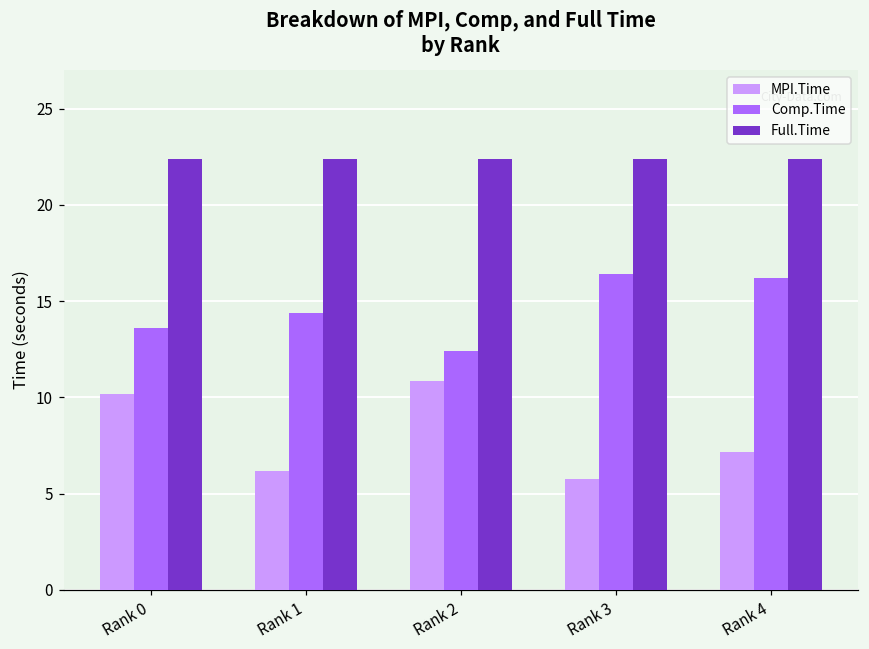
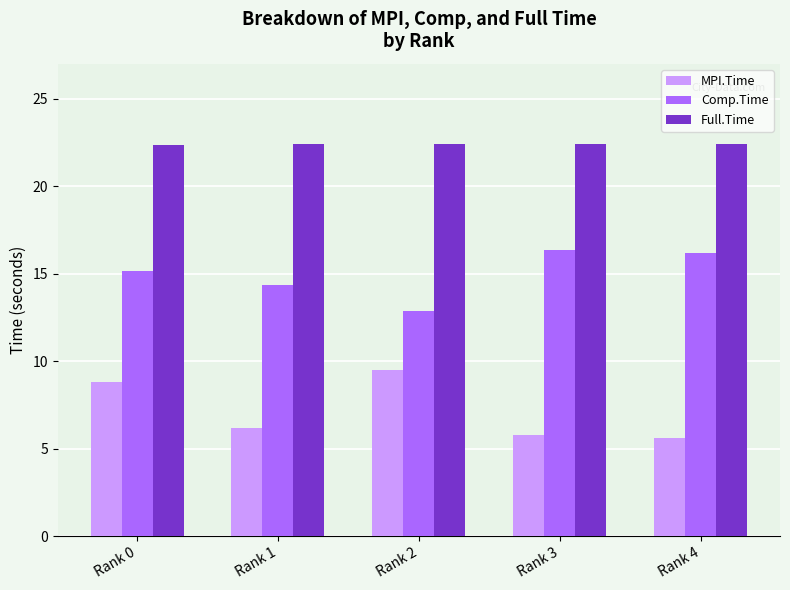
MPI.Time, Rank 0: 10.2 -> 8.8
Comp.Time, Rank 0: 13.6 -> 15.2
MPI.Time, Rank 2: 10.9 -> 9.5
Comp.Time, Rank 2: 12.4 -> 12.9
MPI.Time, Rank 4: 7.2 -> 5.6
